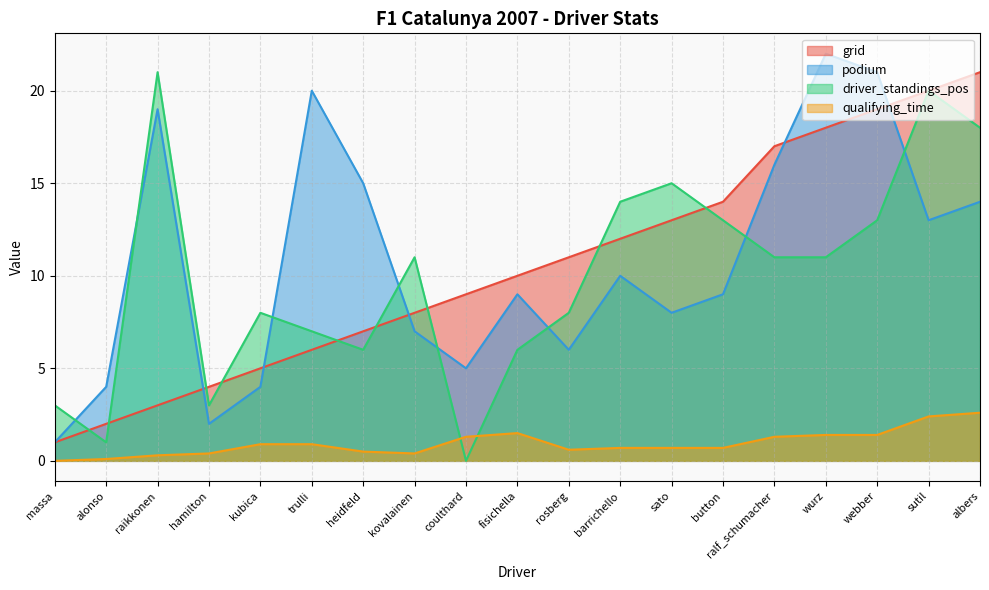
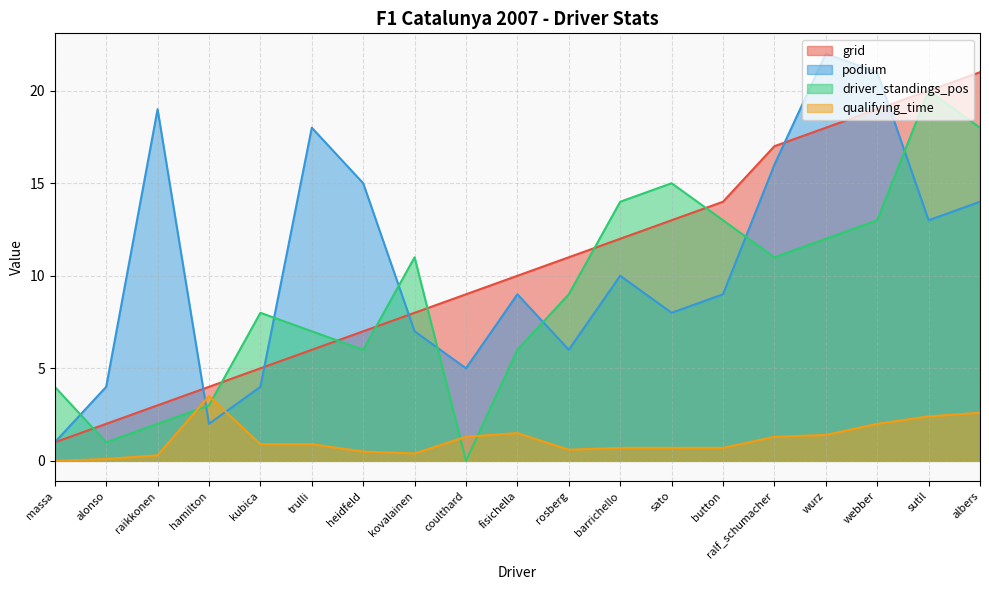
driver_standings_pos, massa: 3 -> 4
driver_standings_pos, raikkonen: 21 -> 2
qualifying_time, hamilton: 0.4 -> 3.5
podium, trulli: 20 -> 18
driver_standings_pos, rosberg: 8 -> 9
driver_standings_pos, wurz: 11 -> 12
qualifying_time, webber: 1.4 -> 2.0
